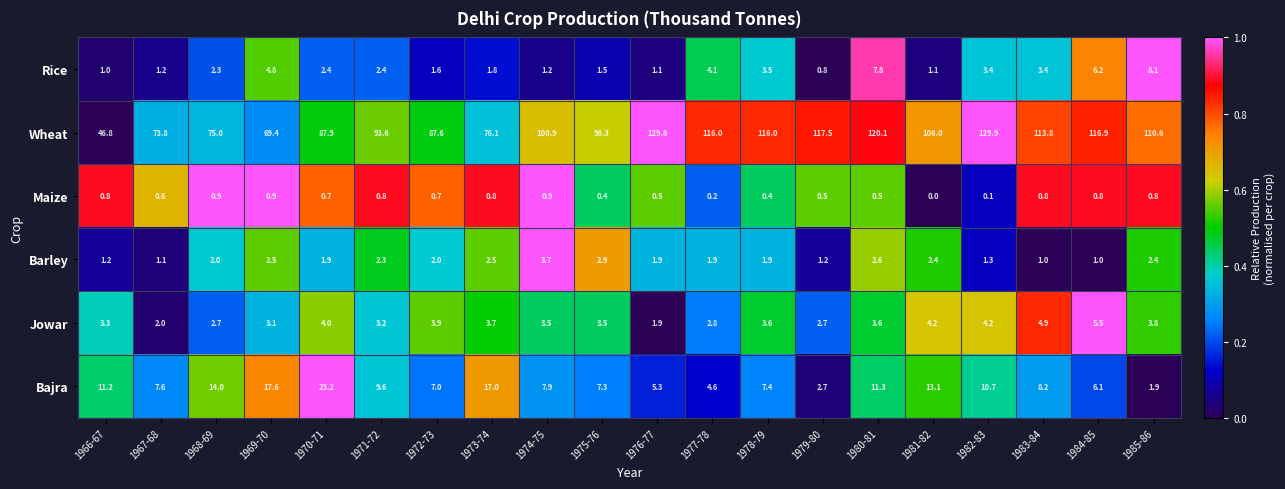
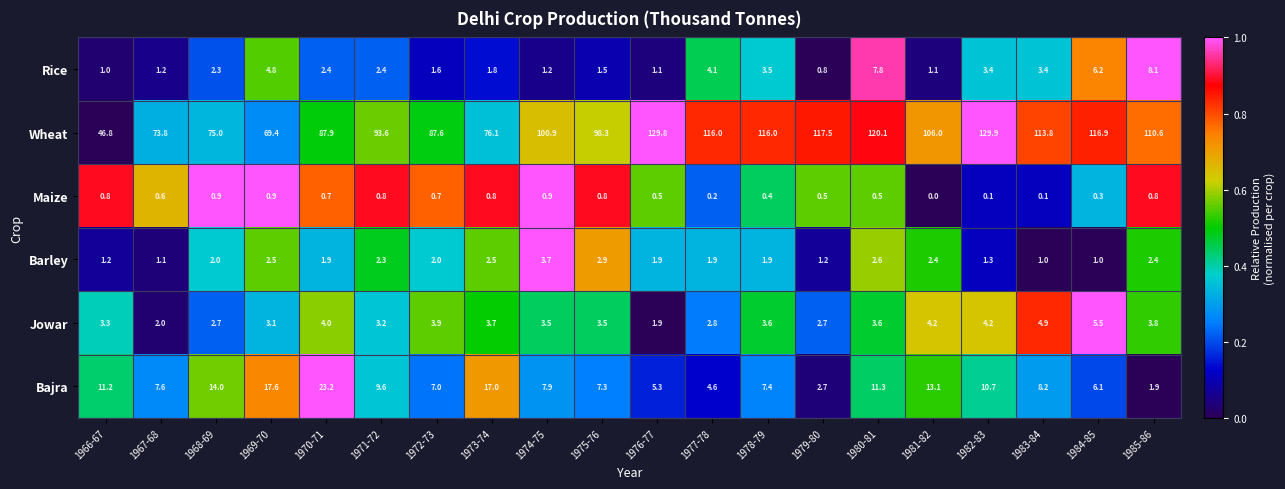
Maize, 1975-76: 0.4 -> 0.8
Maize, 1983-84: 0.8 -> 0.1
Maize, 1984-85: 0.8 -> 0.3
